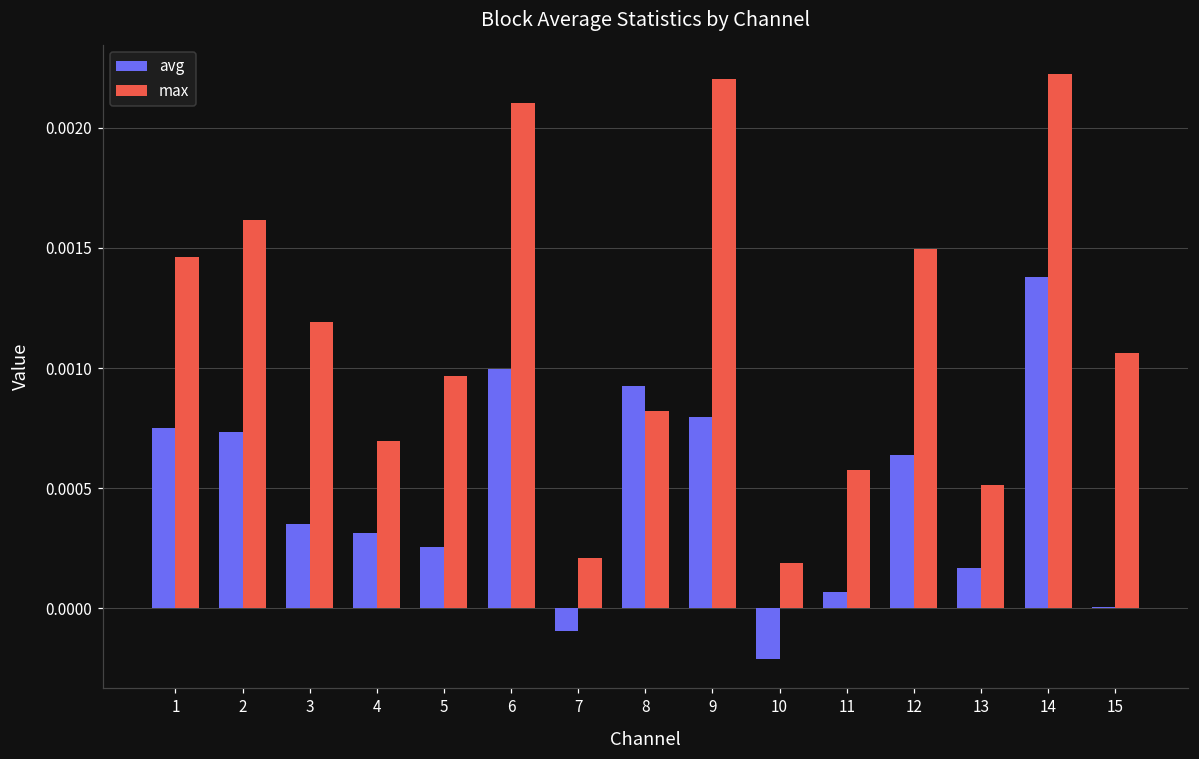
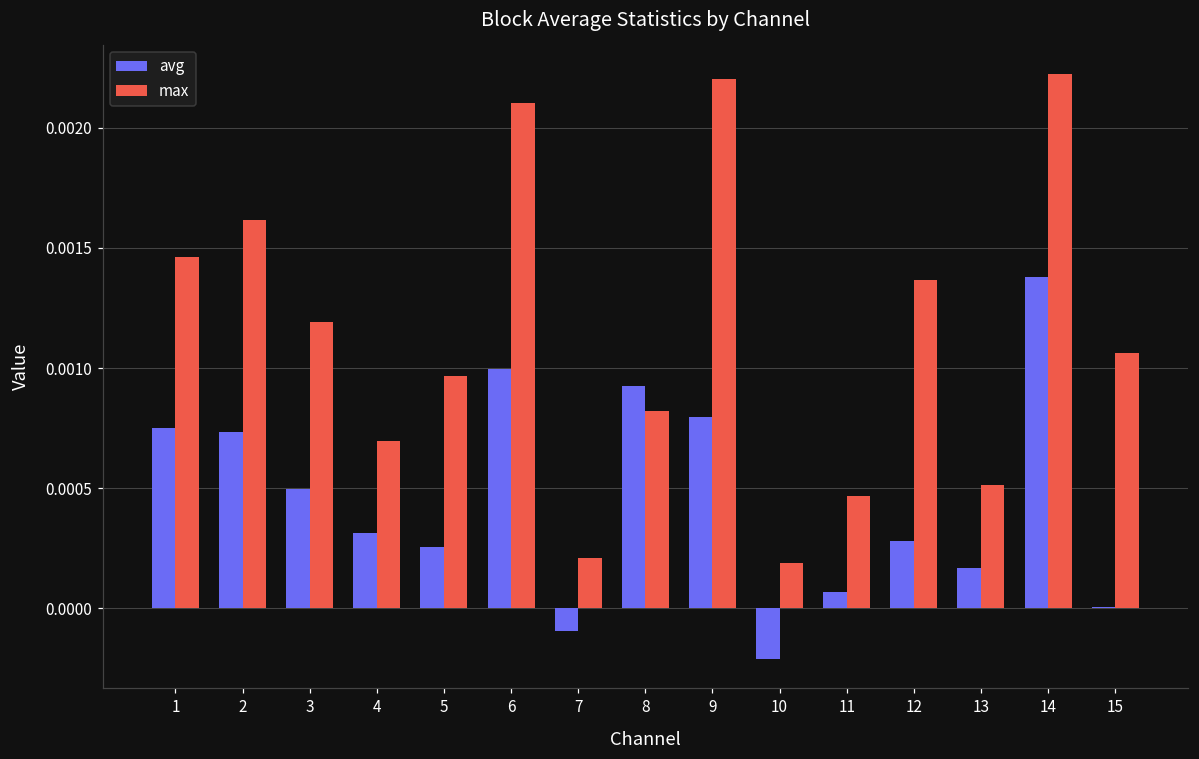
avg, 3: 0.00035 -> 0.00050
max, 11: 0.00058 -> 0.00047
avg, 12: 0.00064 -> 0.00028
max, 12: 0.00150 -> 0.00136
